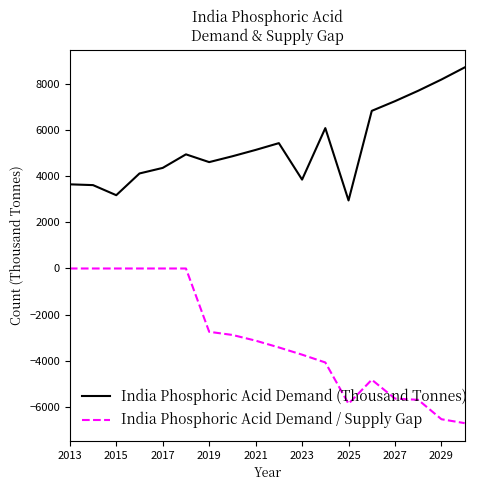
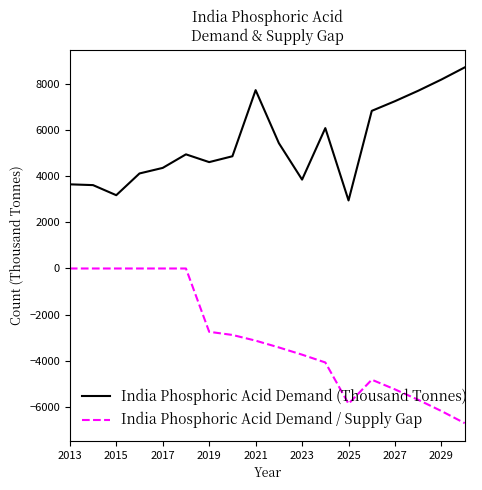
India Phosphoric Acid Demand (Thousand Tonnes), 2021: 5100 -> 7700
India Phosphoric Acid Demand / Supply Gap, 2027: -5600 -> -5200
India Phosphoric Acid Demand / Supply Gap, 2029: -6500 -> -6200
